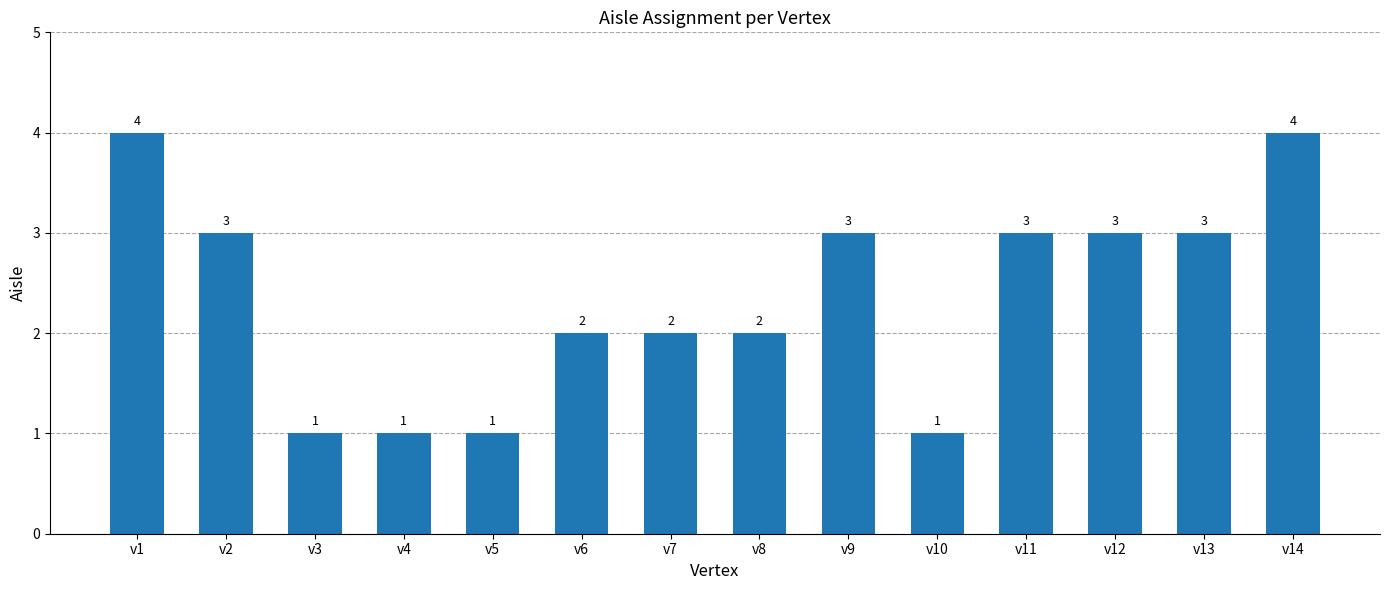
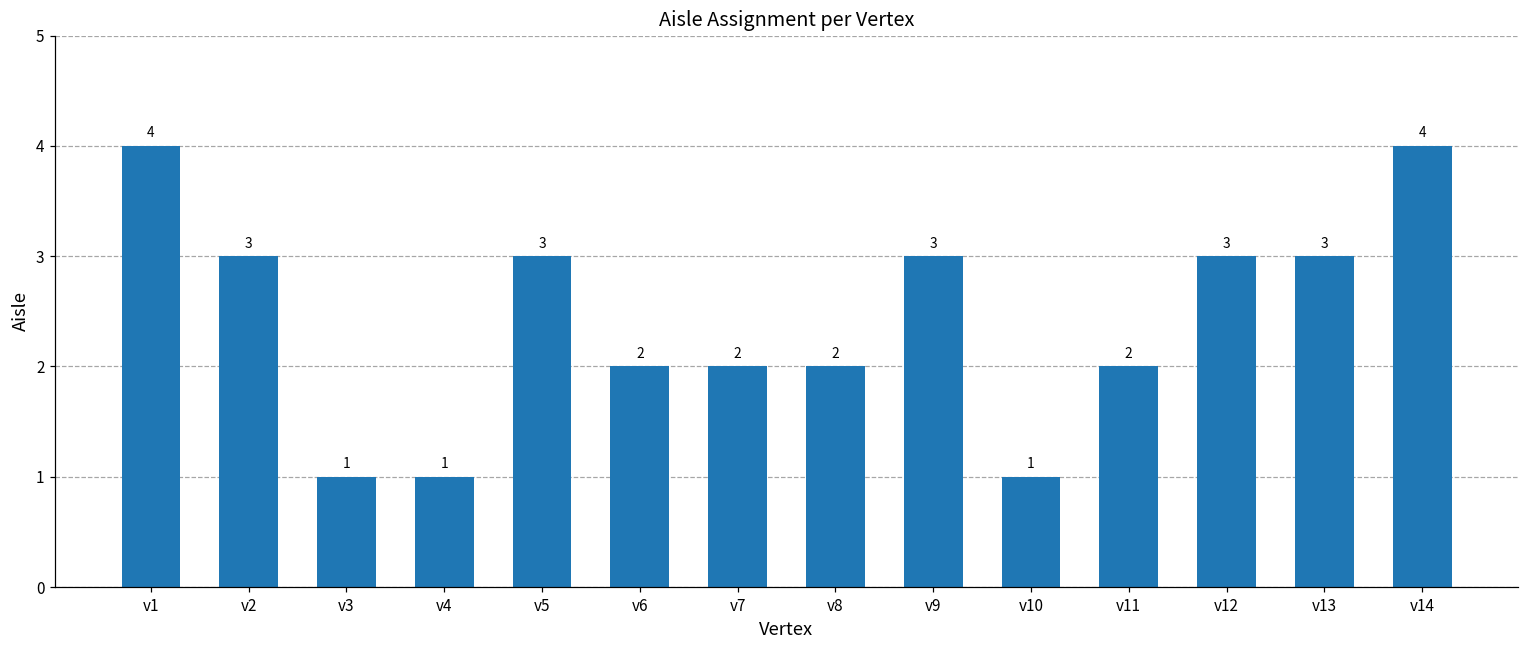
v5: 1 -> 3
v11: 3 -> 2
